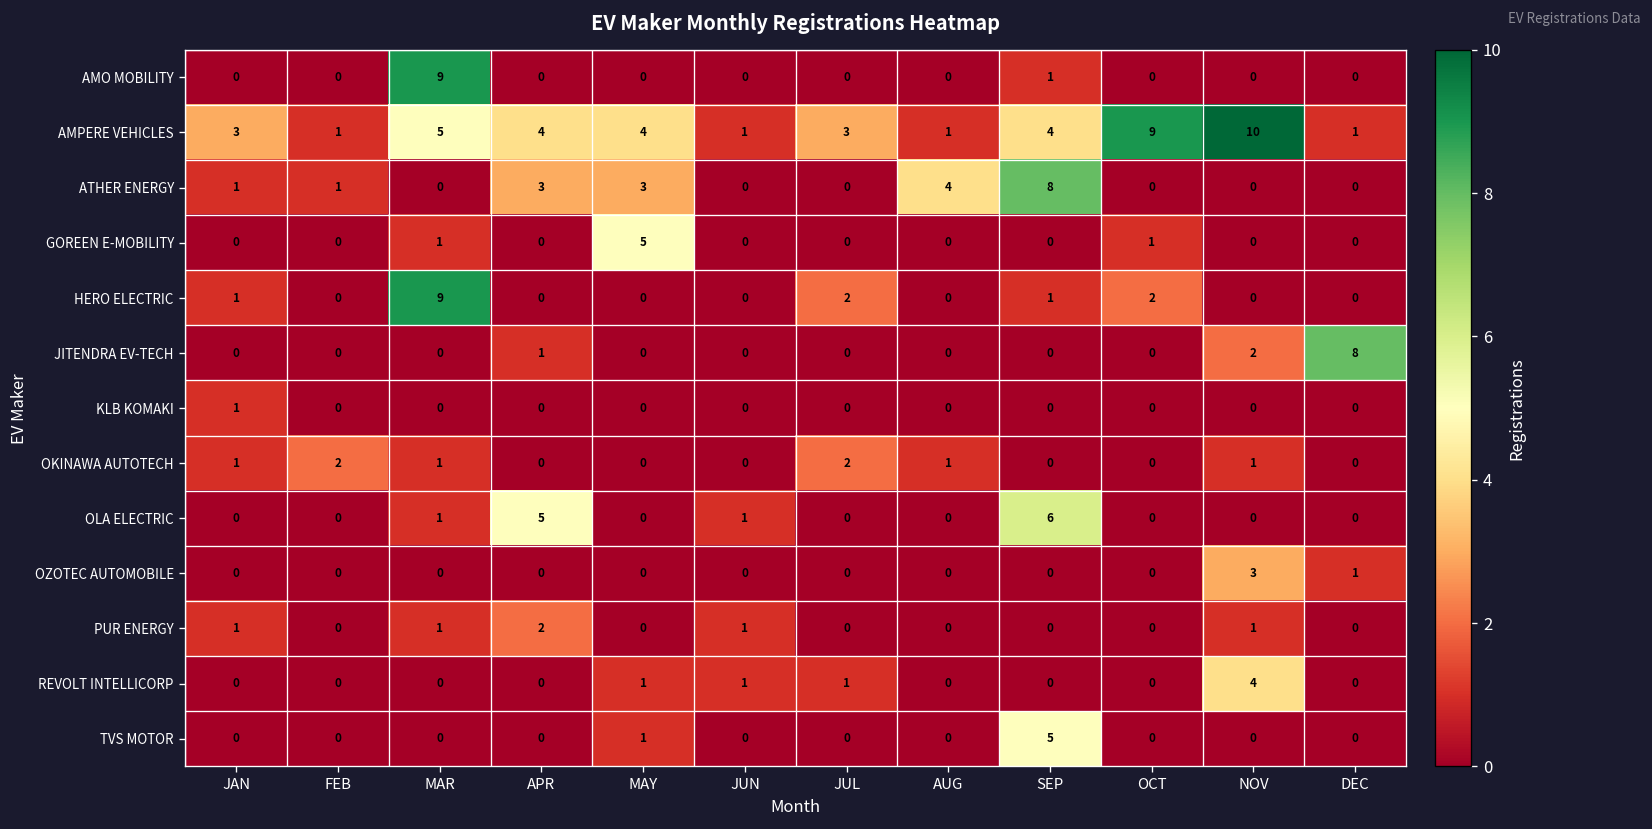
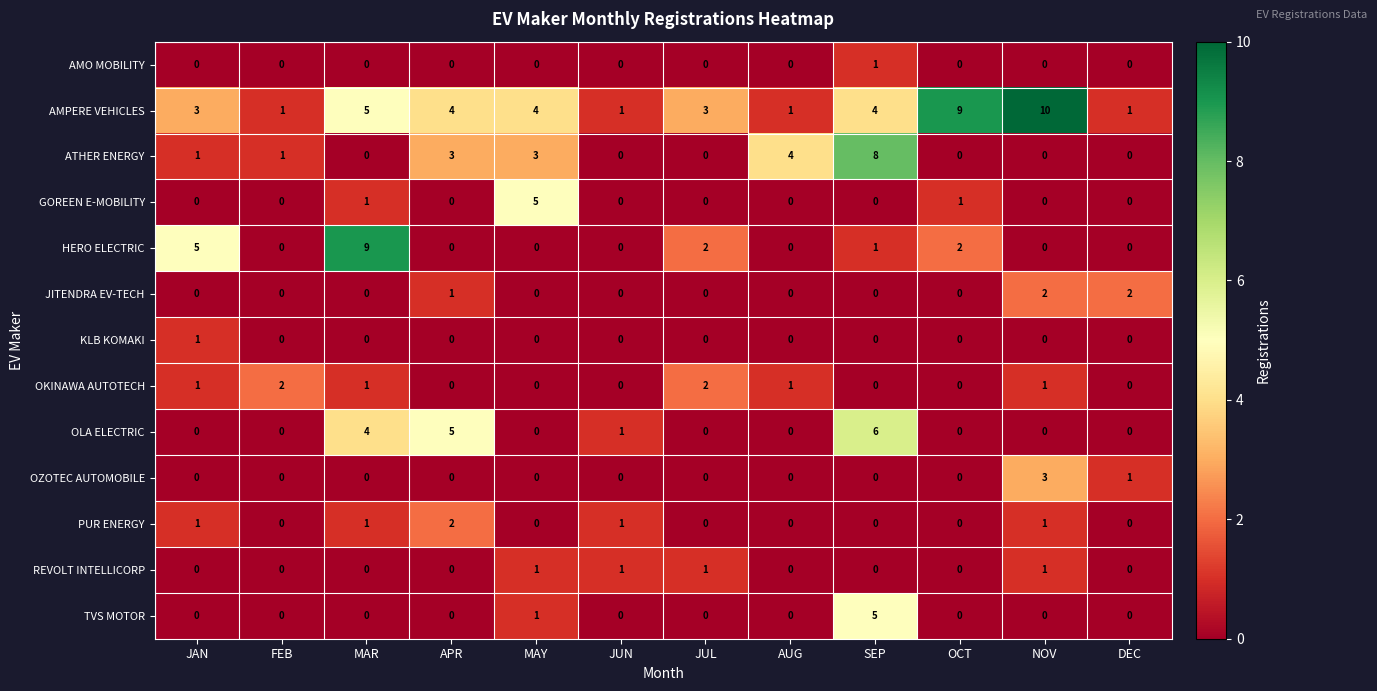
AMO MOBILITY, MAR: 9 -> 0
HERO ELECTRIC, JAN: 1 -> 5
JITENDRA EV-TECH, DEC: 8 -> 2
OLA ELECTRIC, MAR: 1 -> 4
REVOLT INTELLICORP, NOV: 4 -> 1
